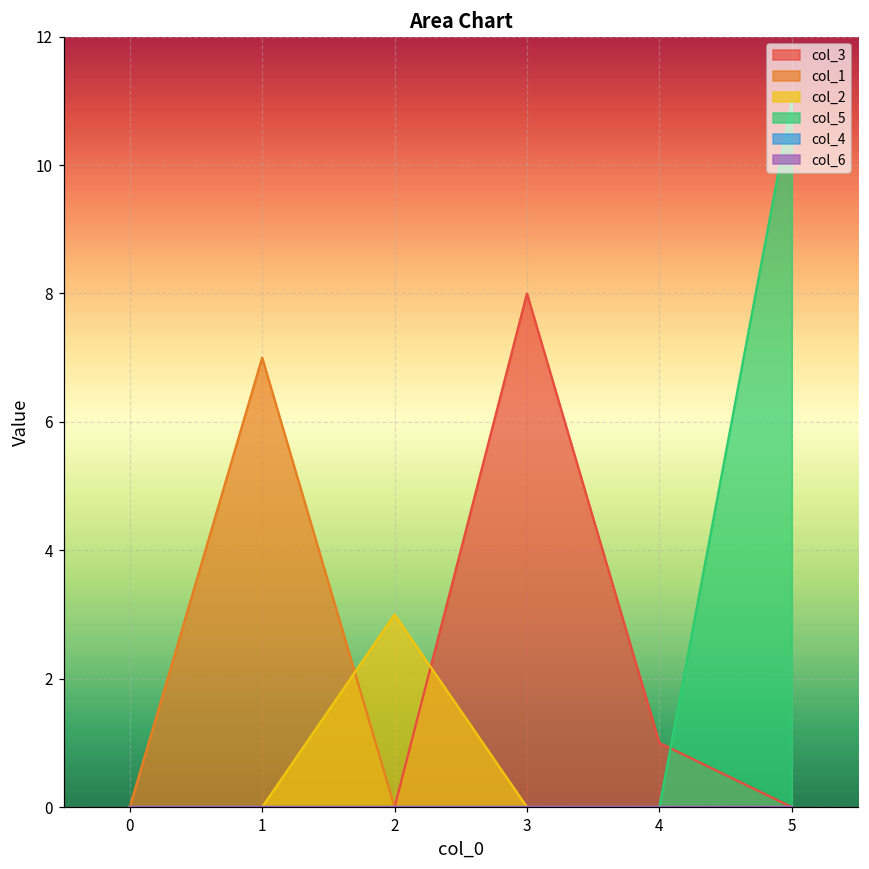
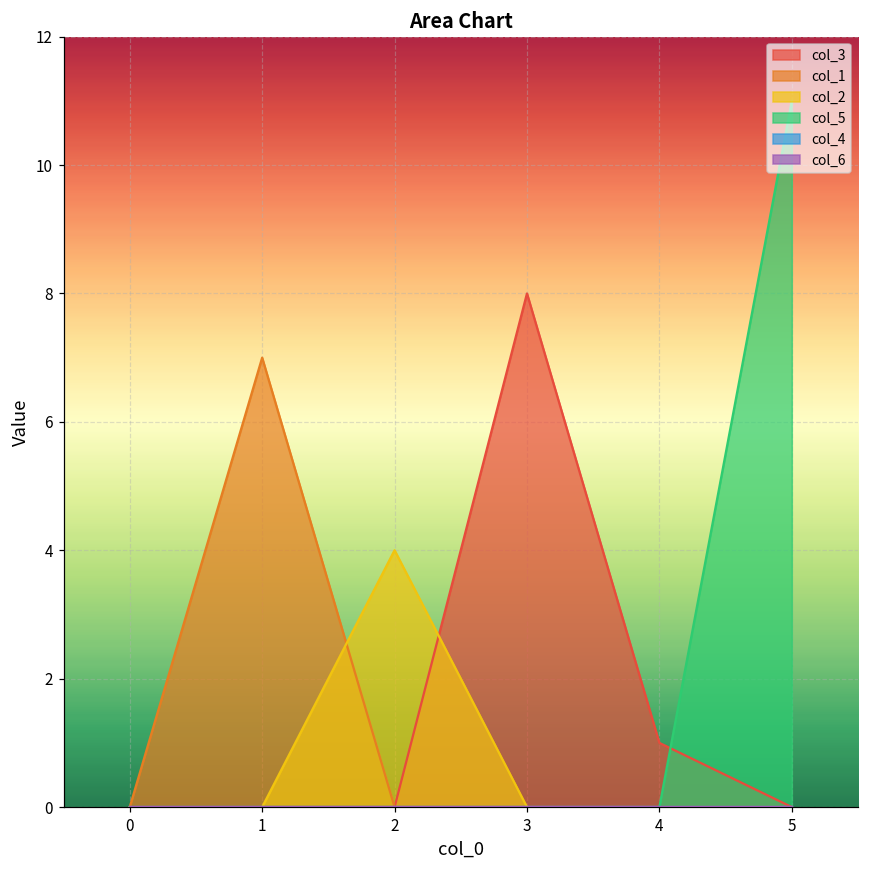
col_2, 2: 3 -> 4
